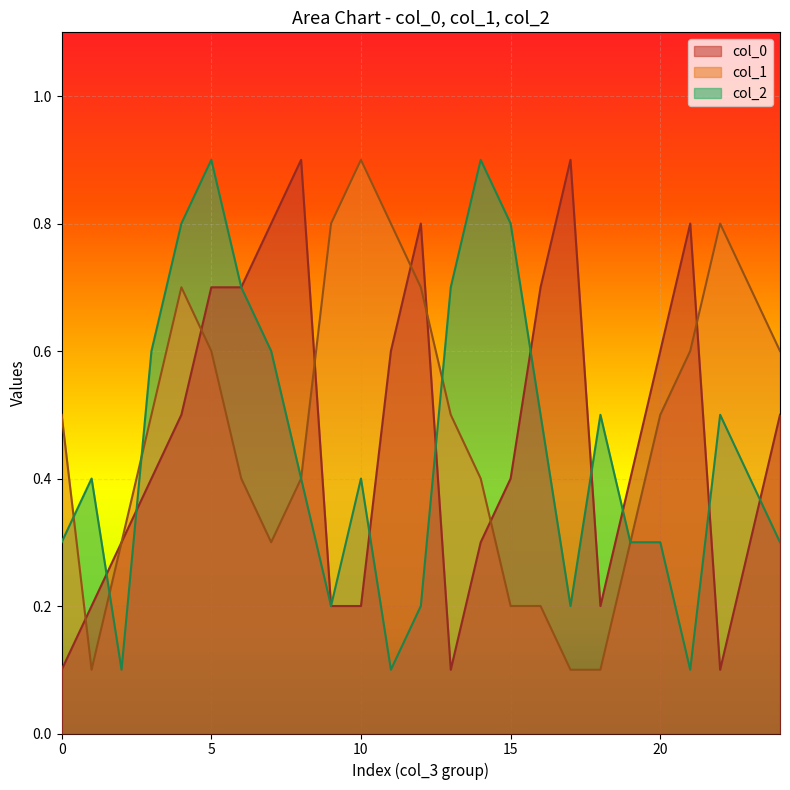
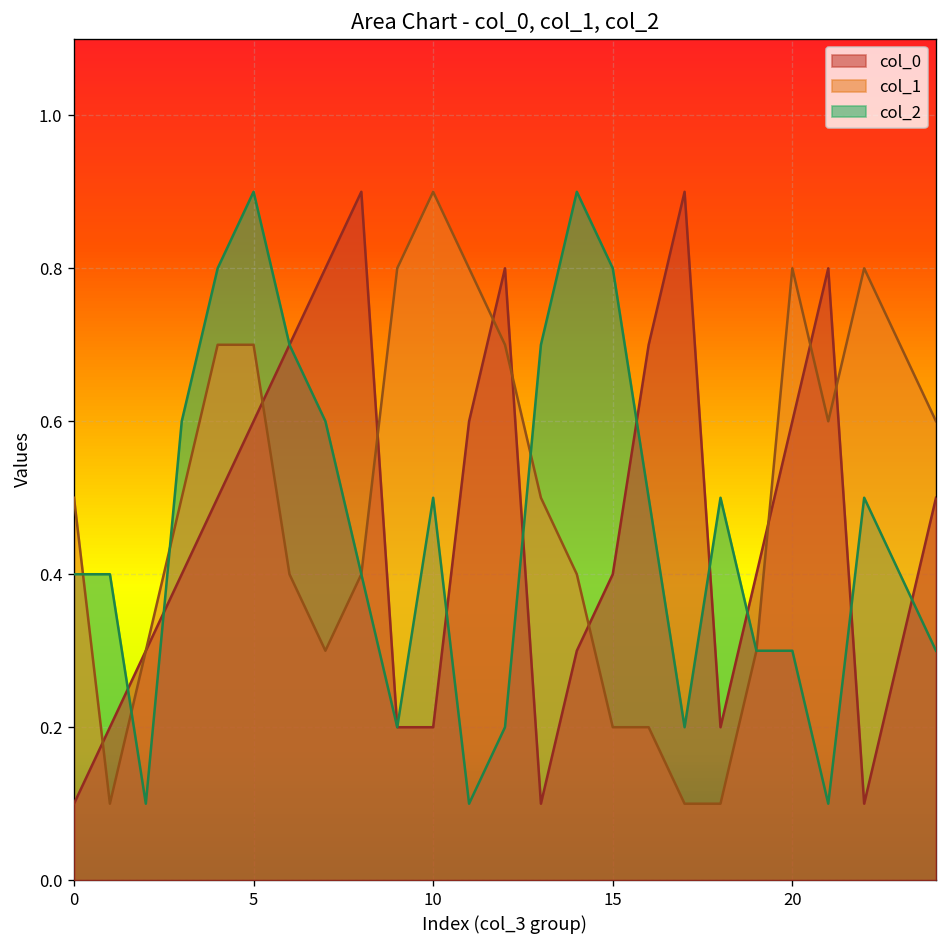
col_2, 0: 0.3 -> 0.4
col_0, 5: 0.7 -> 0.6
col_1, 5: 0.6 -> 0.7
col_2, 10: 0.4 -> 0.5
col_1, 20: 0.5 -> 0.8
